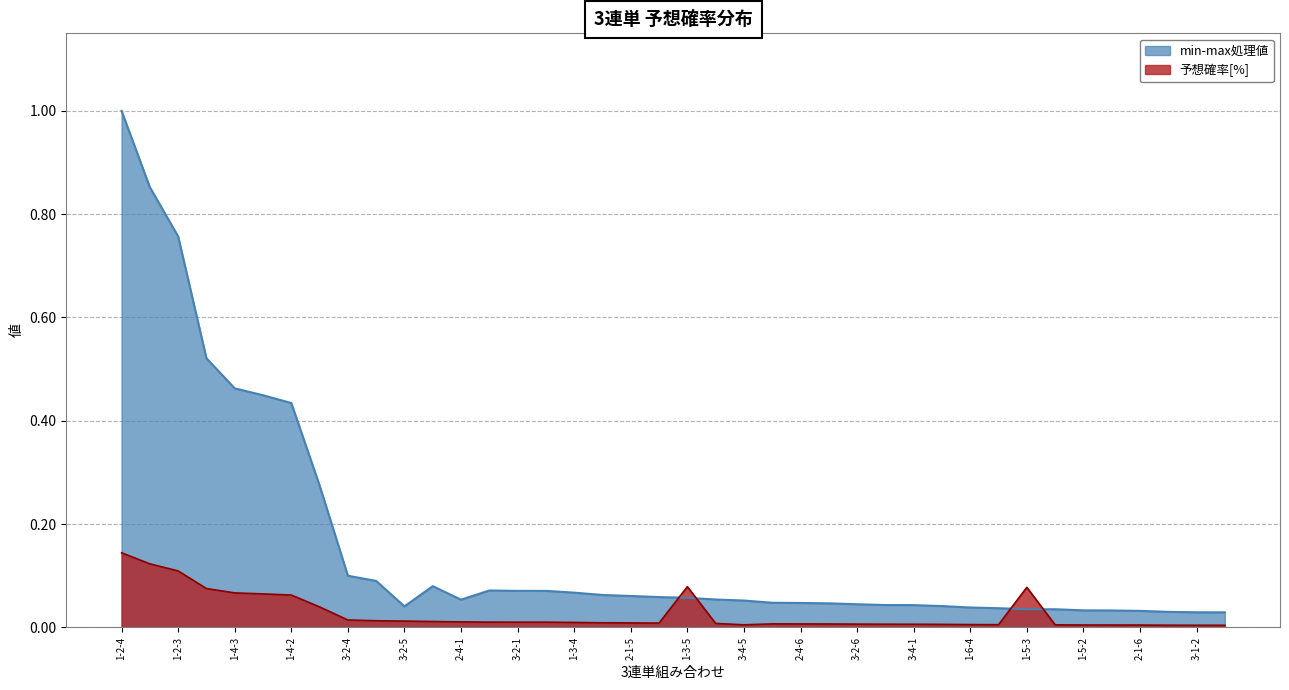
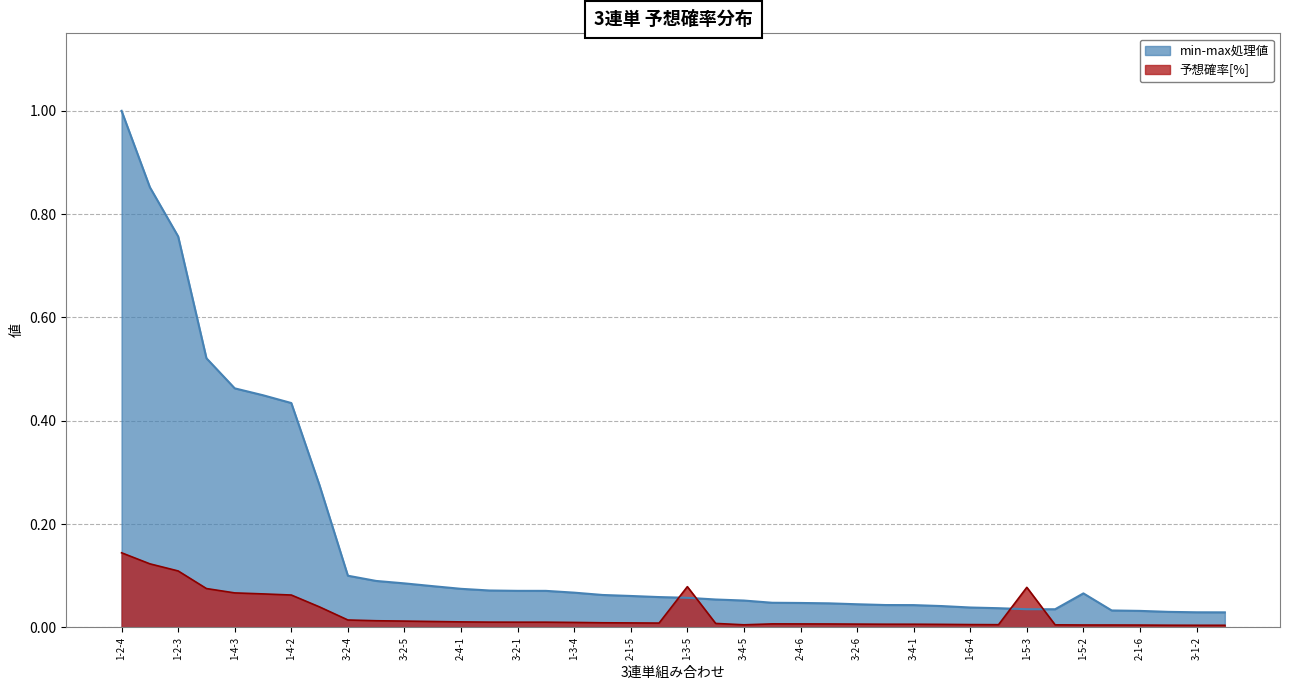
min-max処理値, 3-2-5: 0.04 -> 0.09
min-max処理値, 2-4-1: 0.05 -> 0.07
min-max処理値, 1-5-2: 0.03 -> 0.07
